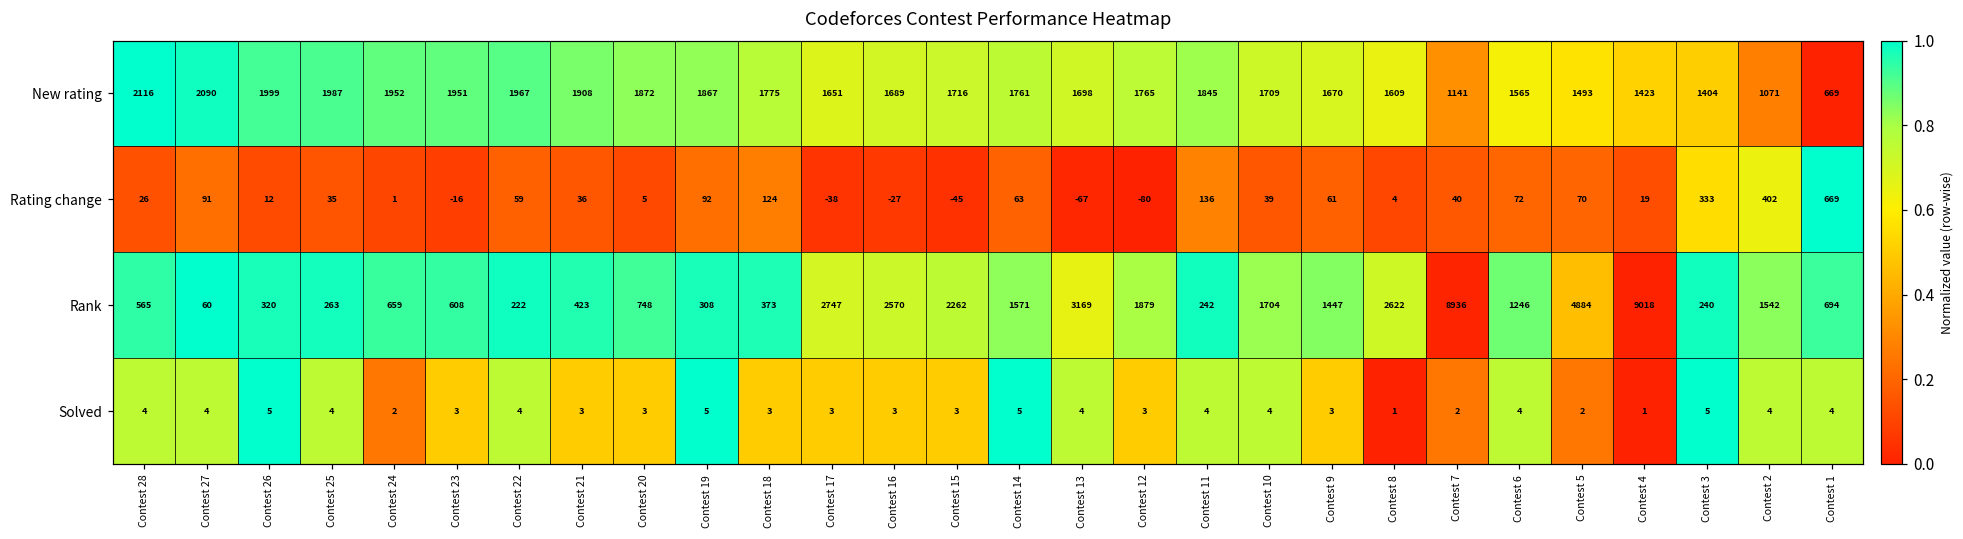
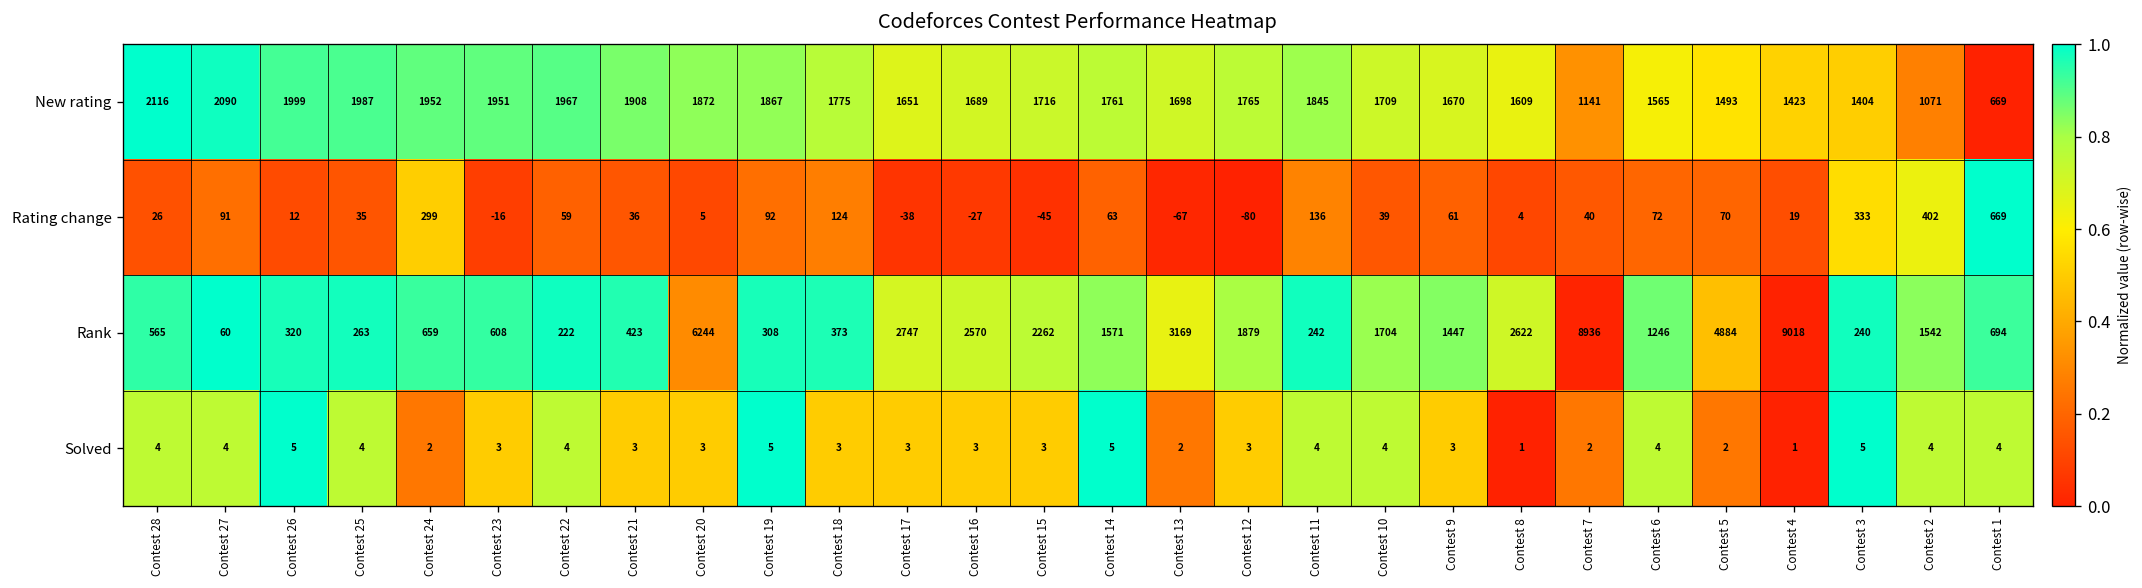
Rating change, Contest 24: 1 -> 299
Rank, Contest 20: 748 -> 6244
Solved, Contest 13: 4 -> 2
